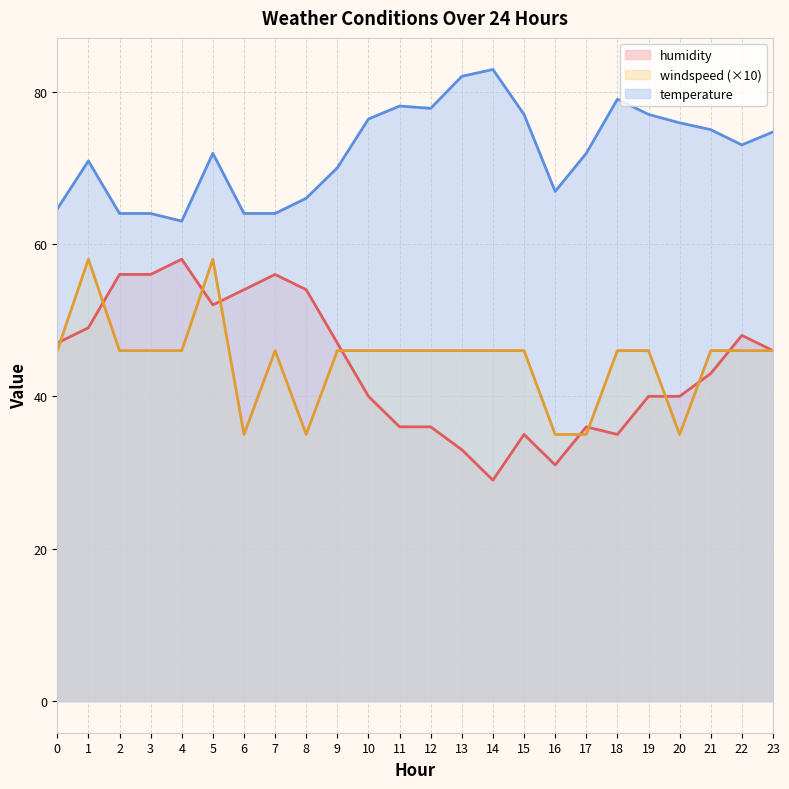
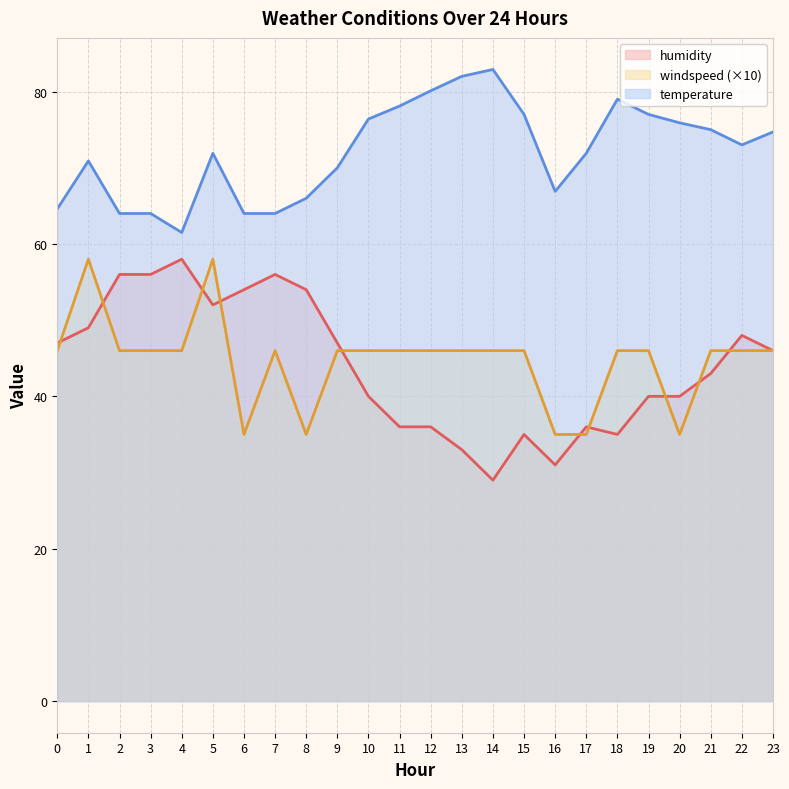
temperature, 4: 63 -> 62
temperature, 12: 78 -> 80
